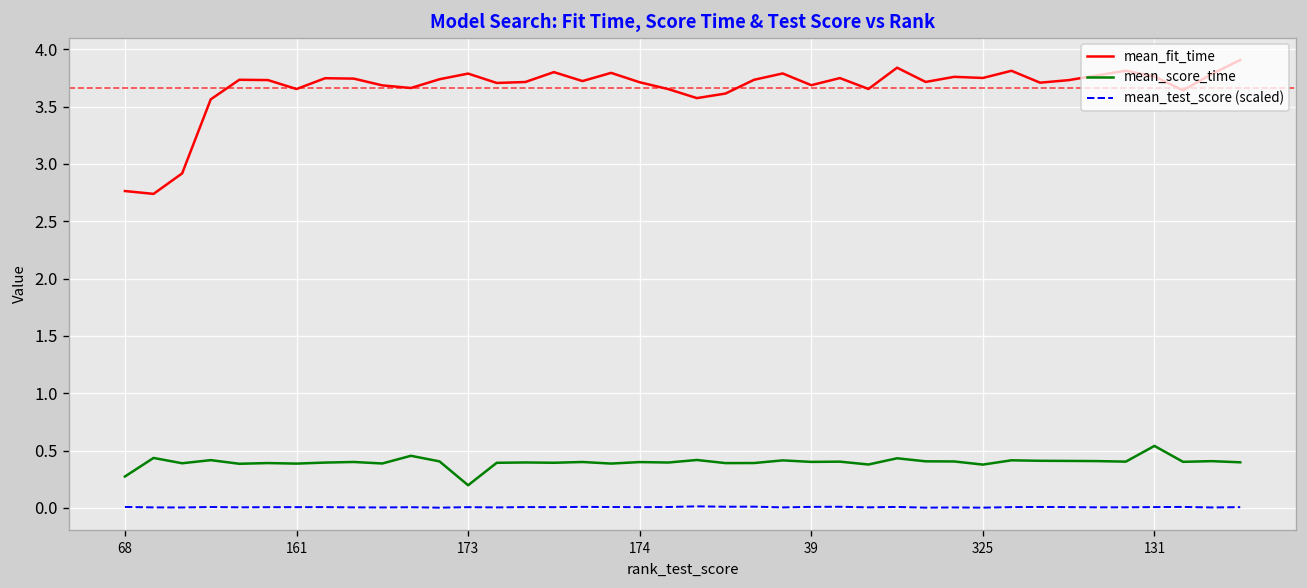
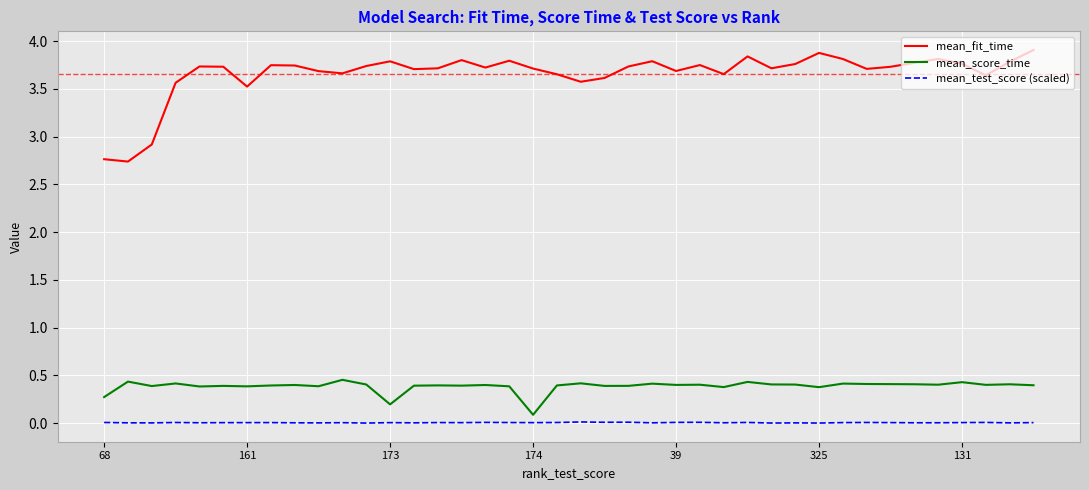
mean_fit_time, 161: 3.7 -> 3.5
mean_score_time, 174: 0.4 -> 0.1
mean_fit_time, 325: 3.8 -> 3.9
mean_score_time, 131: 0.5 -> 0.4
